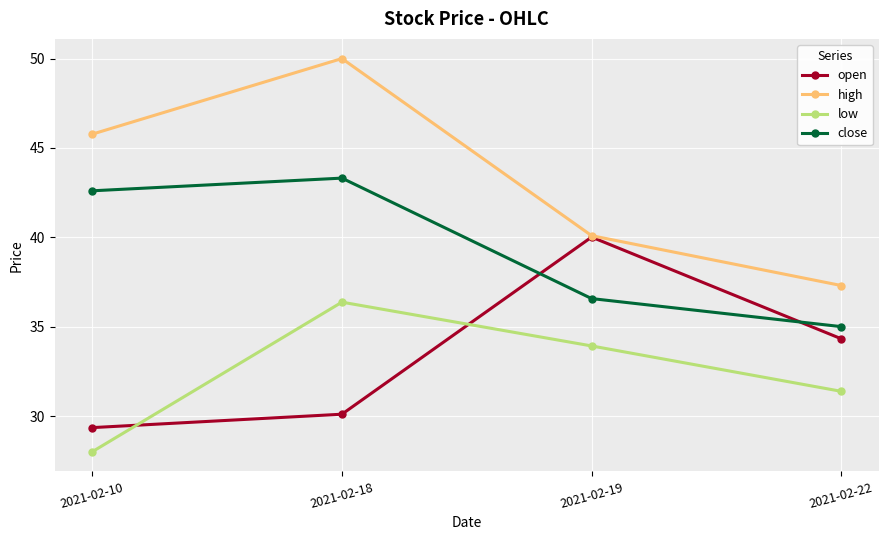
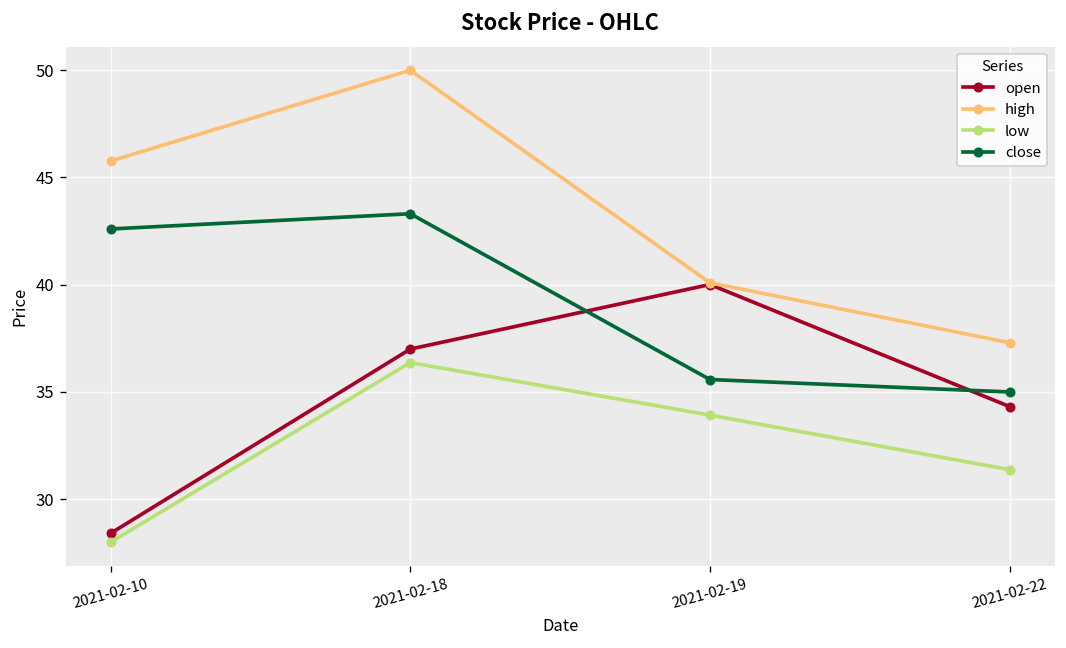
open, 2021-02-10: 29.4 -> 28.4
open, 2021-02-18: 30.1 -> 37.0
close, 2021-02-19: 36.6 -> 35.6
